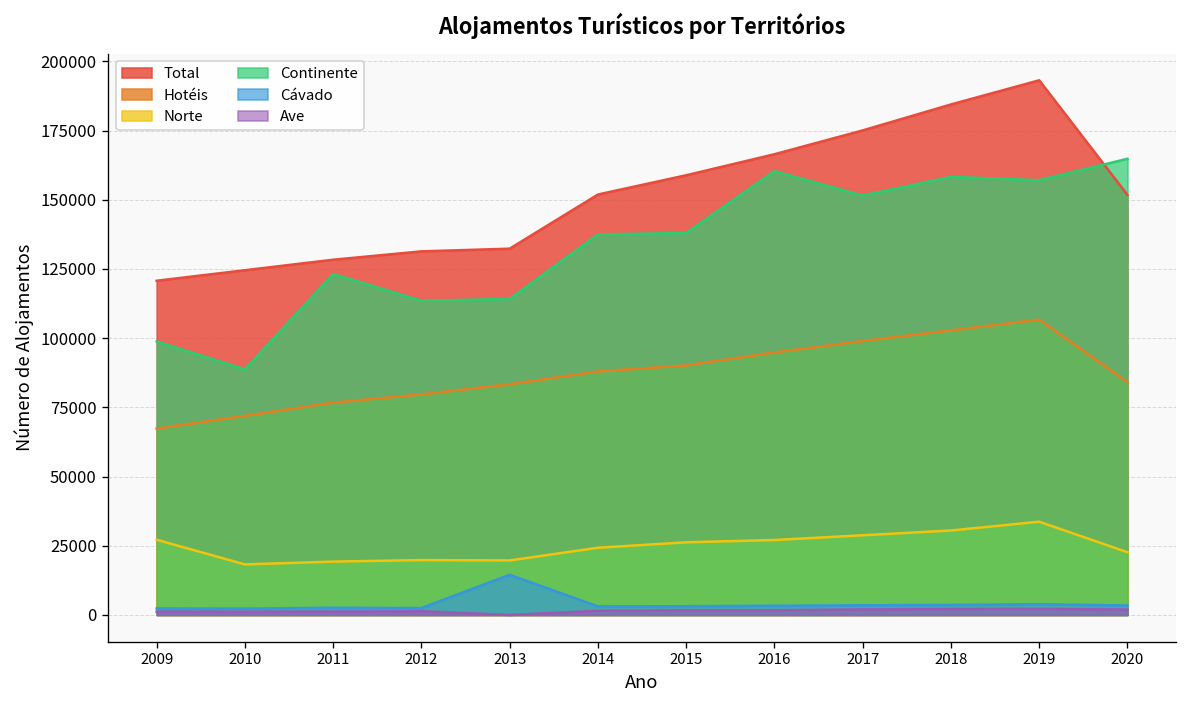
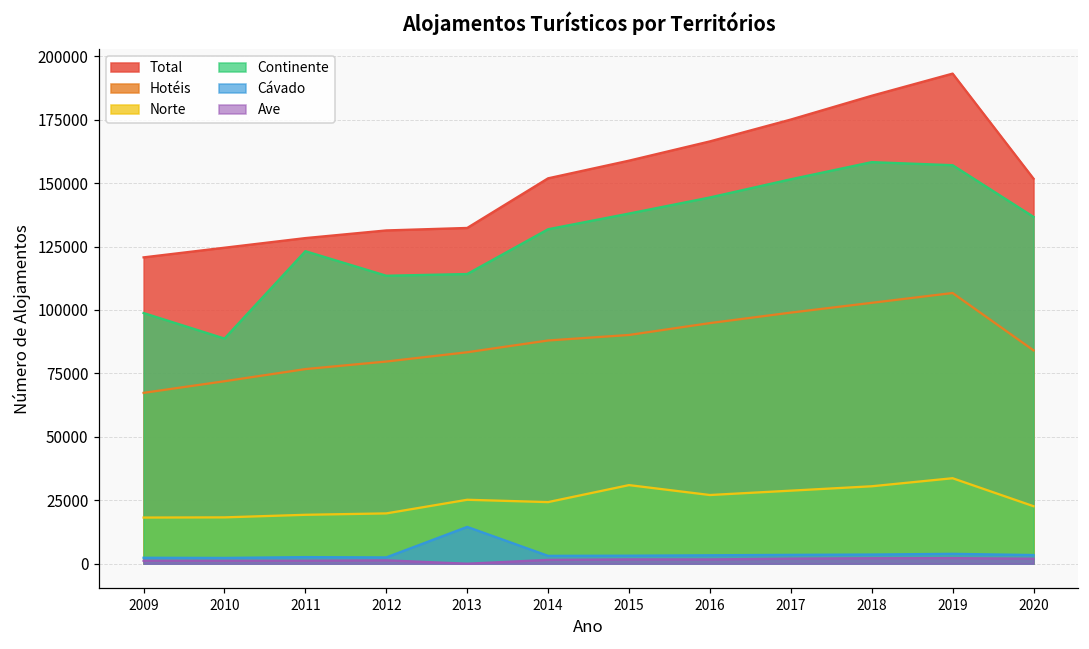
Norte, 2009: 27000 -> 18000
Norte, 2013: 20000 -> 25000
Continente, 2014: 137000 -> 132000
Norte, 2015: 26000 -> 31000
Continente, 2016: 160000 -> 144000
Continente, 2020: 165000 -> 137000
